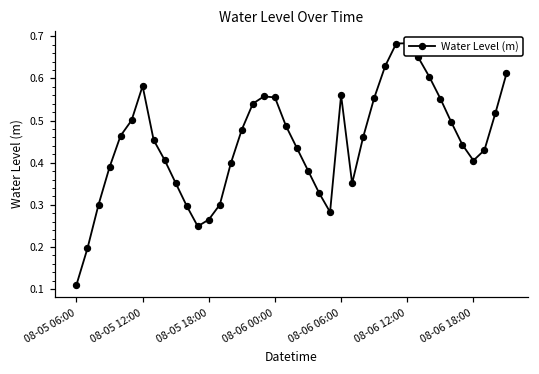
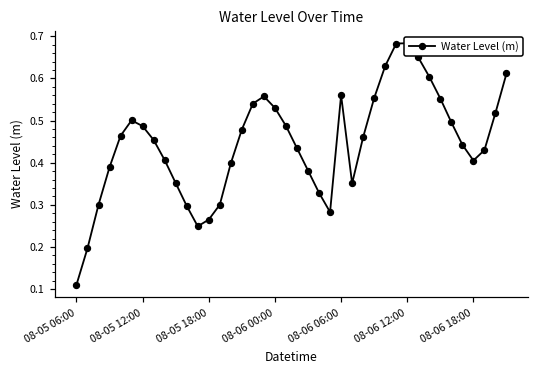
08-05 12:00: 0.58 -> 0.49
08-06 00:00: 0.56 -> 0.53
